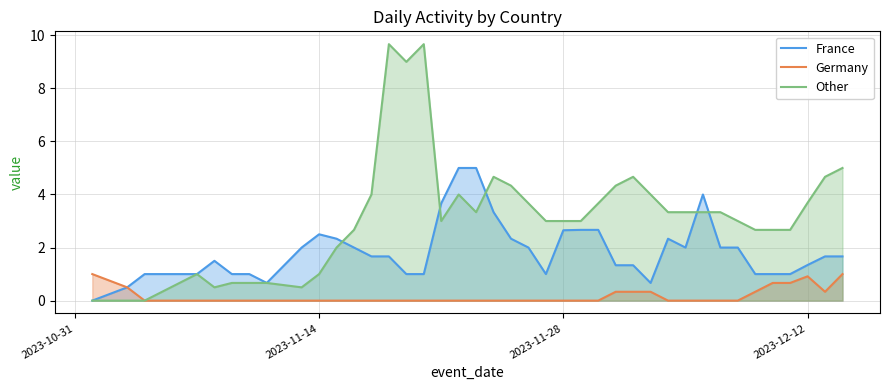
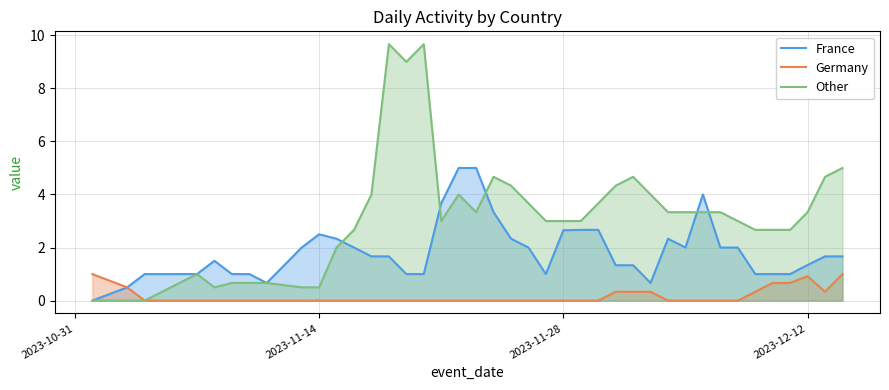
Other, 2023-11-14: 1.0 -> 0.5
Other, 2023-12-12: 3.7 -> 3.3
